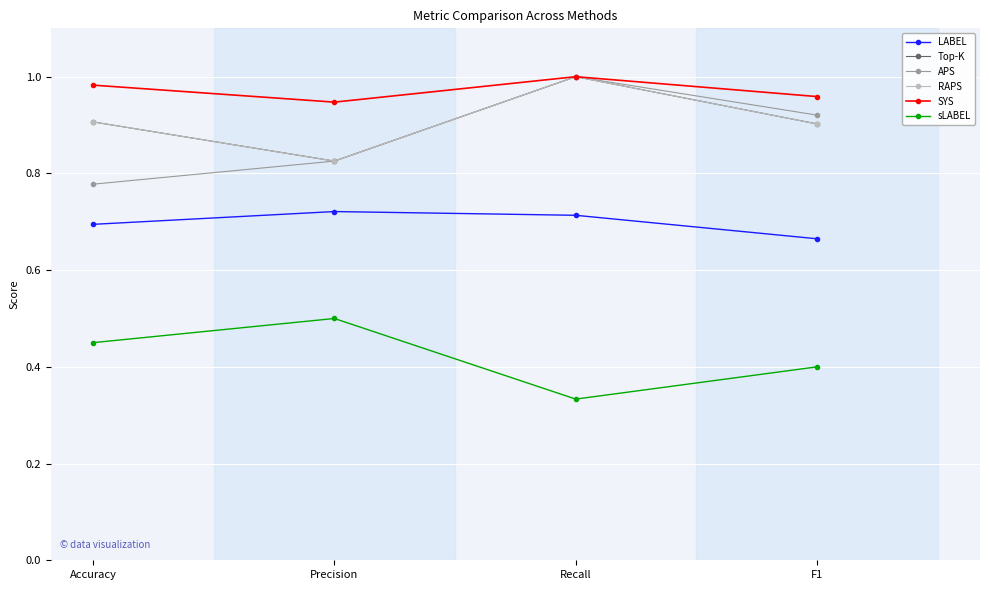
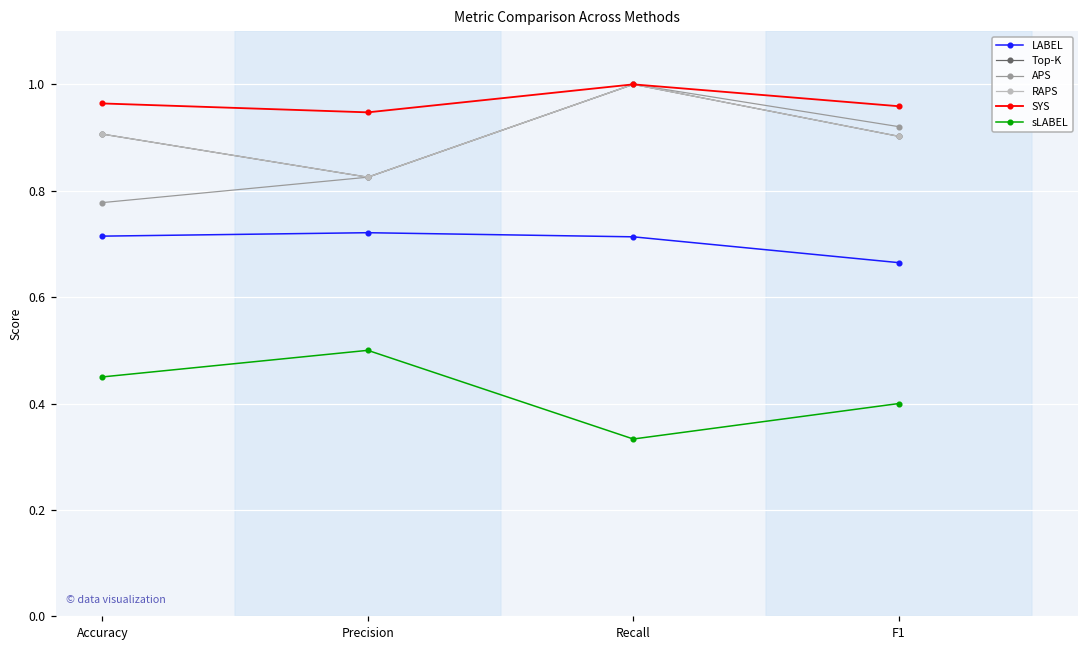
LABEL, Accuracy: 0.69 -> 0.71
SYS, Accuracy: 0.98 -> 0.96
